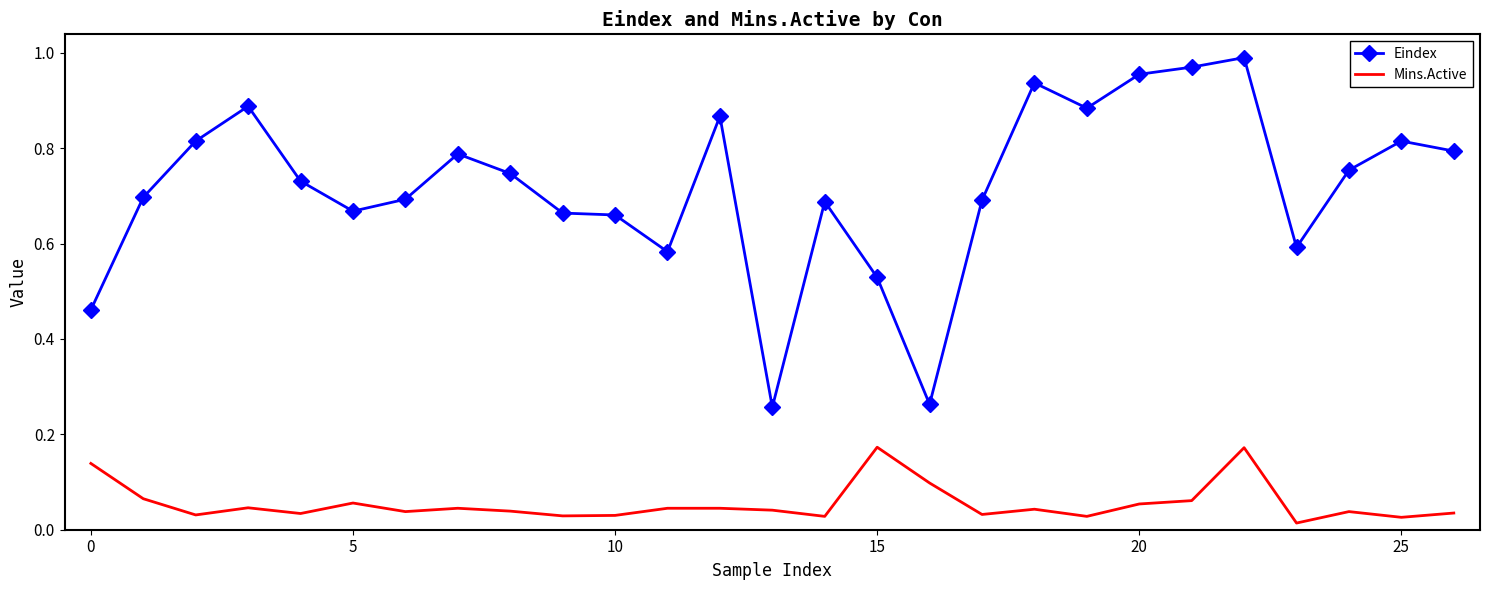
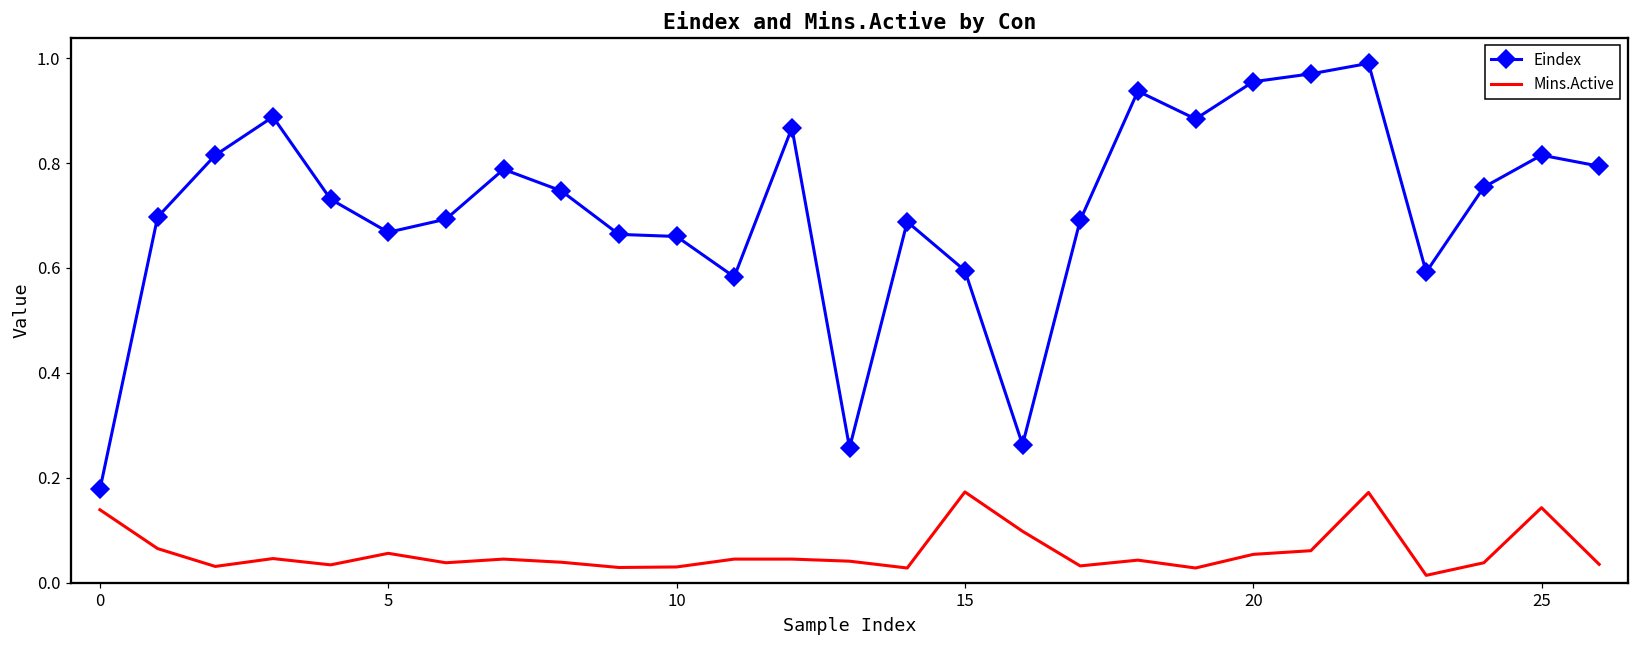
Eindex, 0: 0.46 -> 0.18
Eindex, 15: 0.53 -> 0.60
Mins.Active, 25: 0.03 -> 0.14
